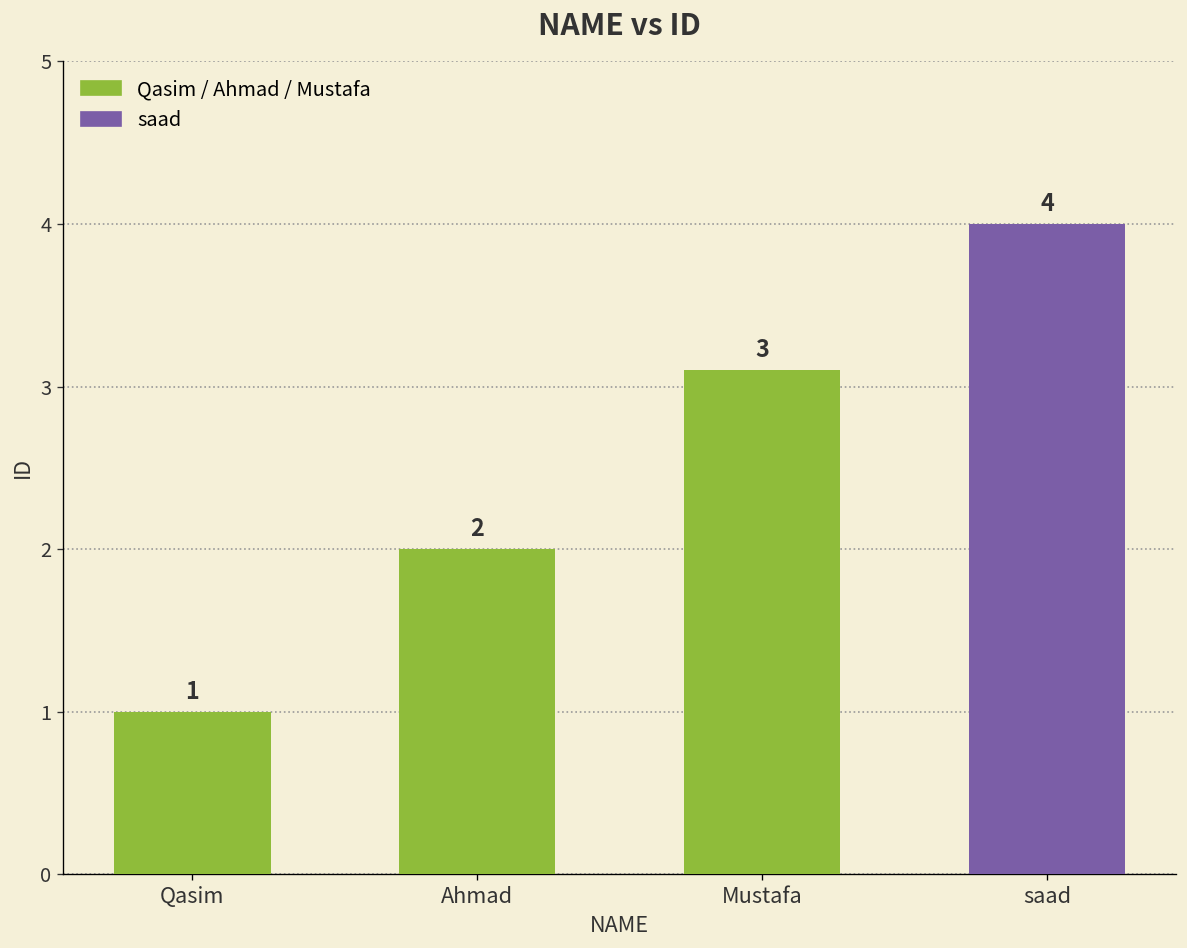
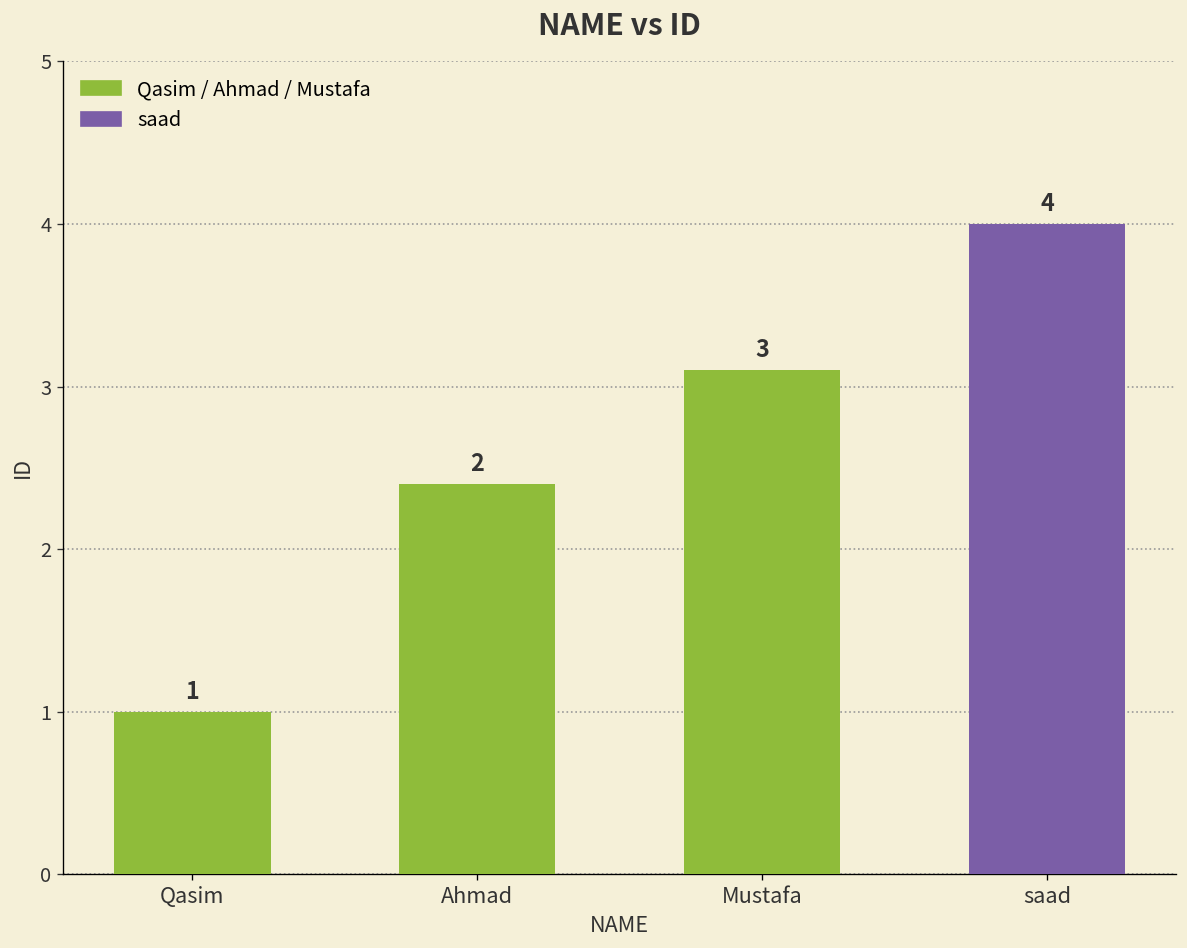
Ahmad: 2.0 -> 2.4
